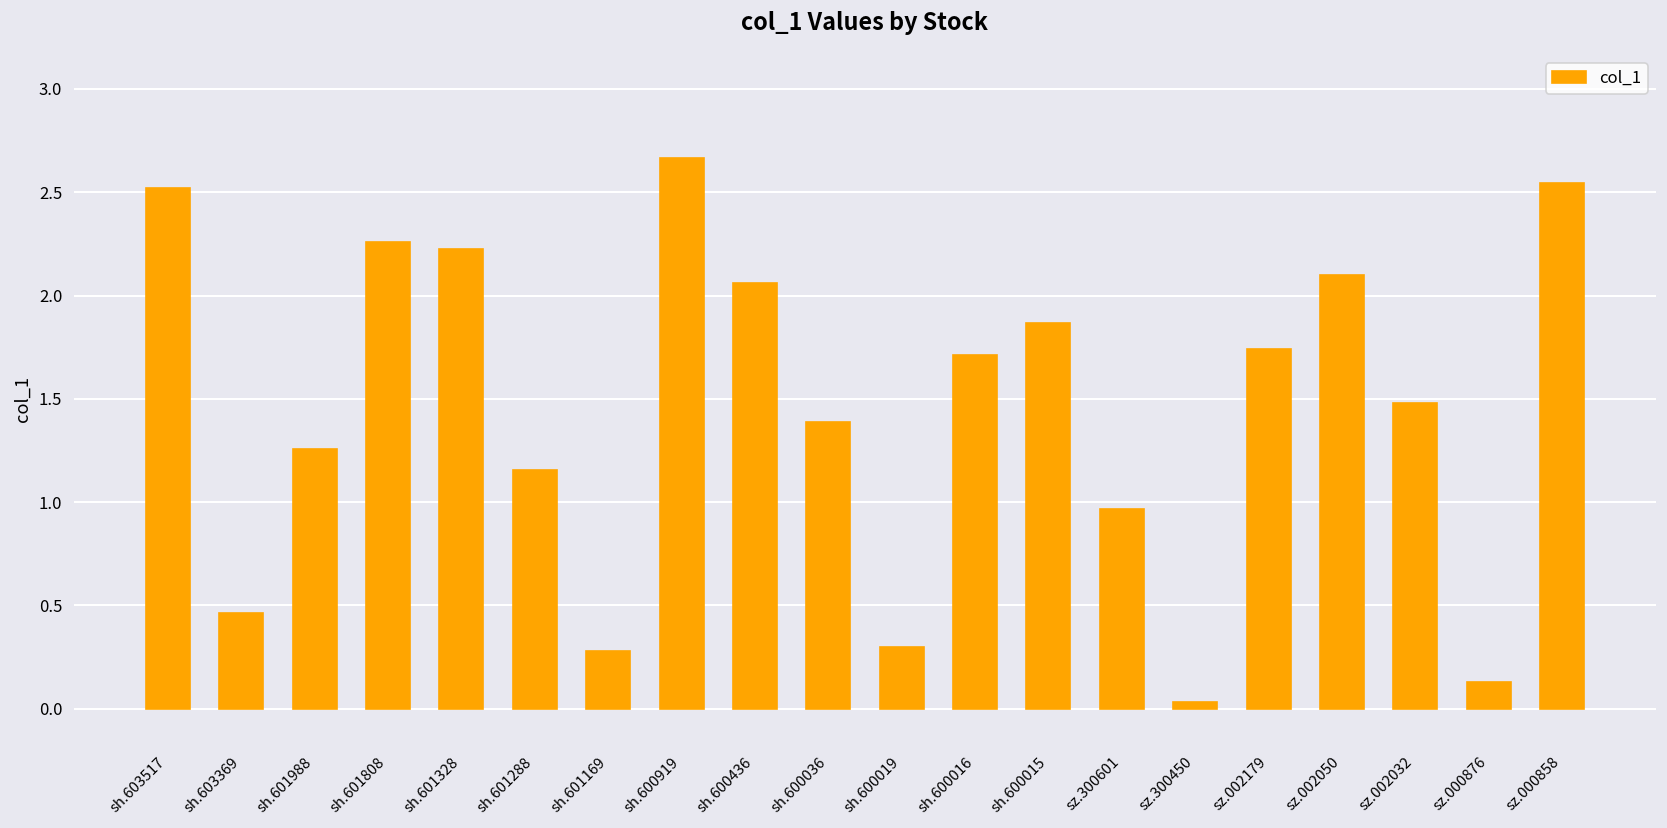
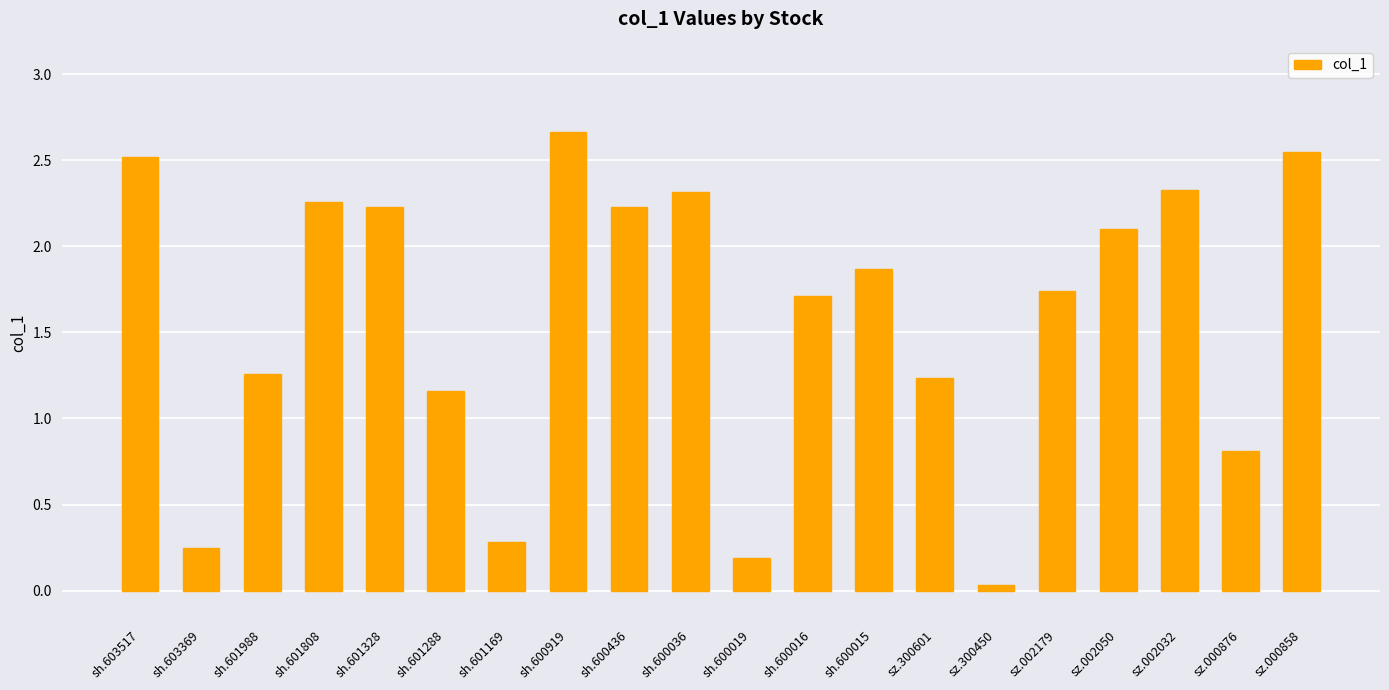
sh.603369: 0.46 -> 0.25
sh.600436: 2.06 -> 2.23
sh.600036: 1.39 -> 2.32
sh.600019: 0.30 -> 0.19
sz.300601: 0.97 -> 1.23
sz.002032: 1.48 -> 2.33
sz.000876: 0.13 -> 0.81
